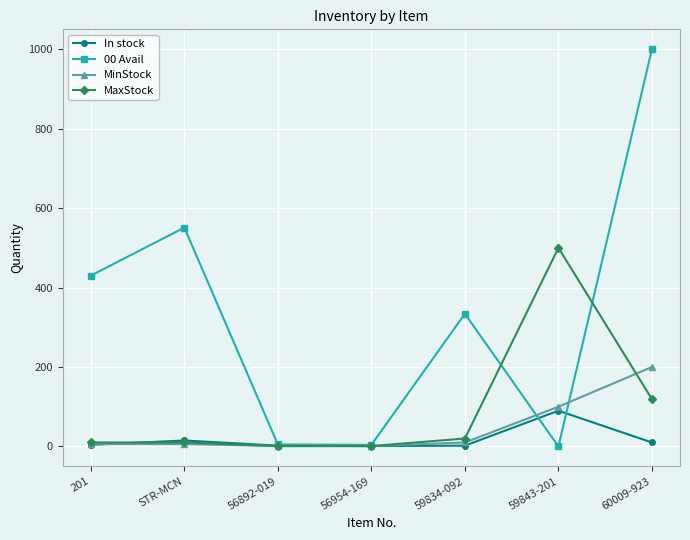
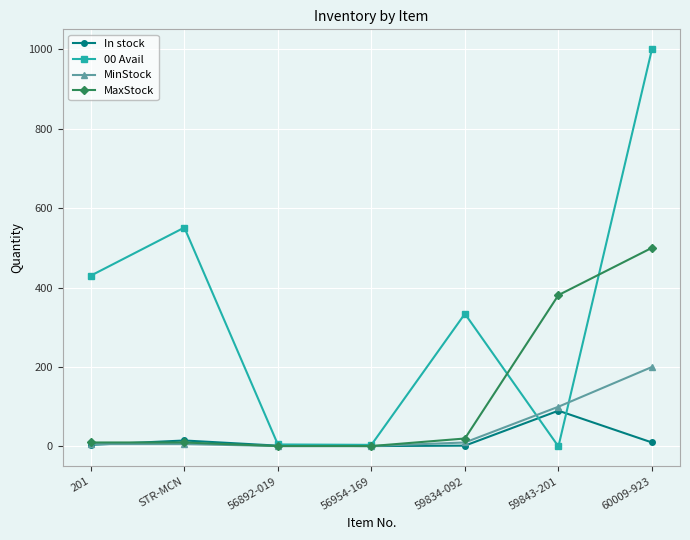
MaxStock, 59843-201: 500 -> 380
MaxStock, 60009-923: 120 -> 500
